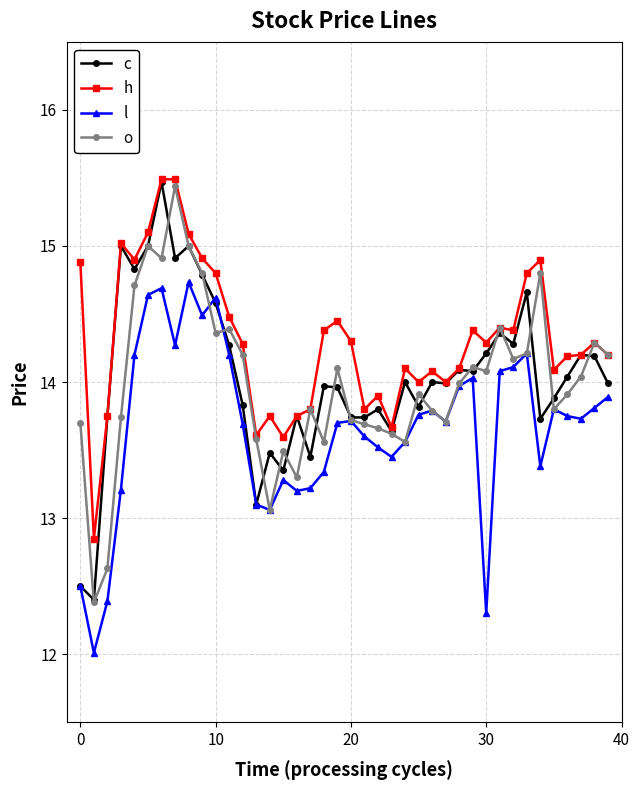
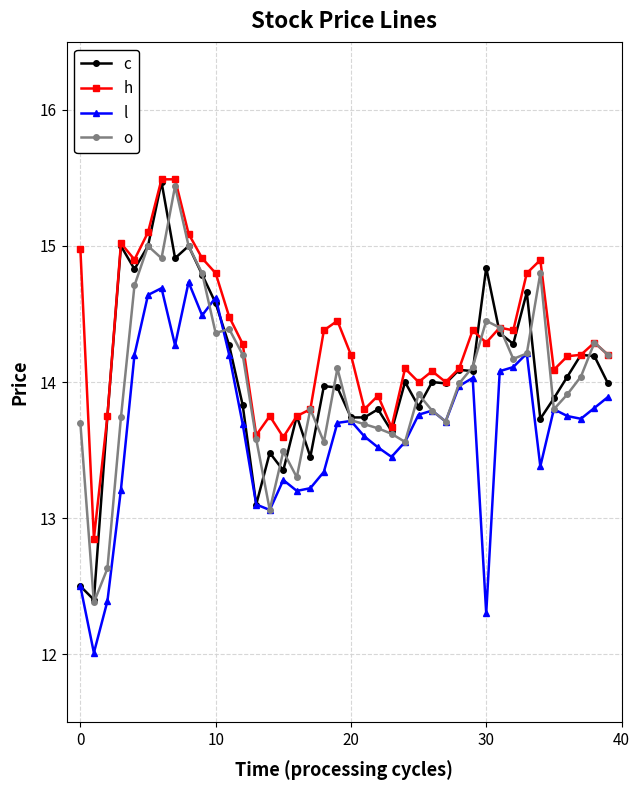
h, 0: 14.88 -> 14.98
h, 20: 14.3 -> 14.2
c, 30: 14.21 -> 14.84
o, 30: 14.08 -> 14.45
